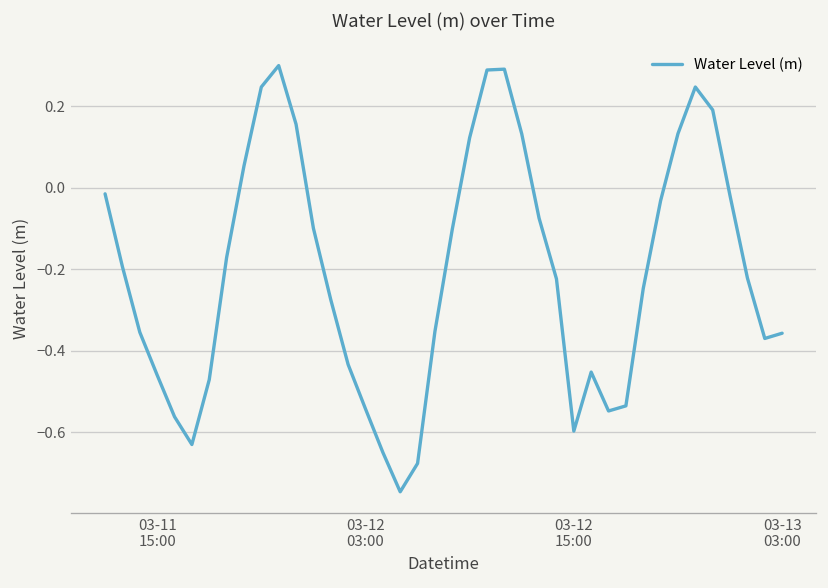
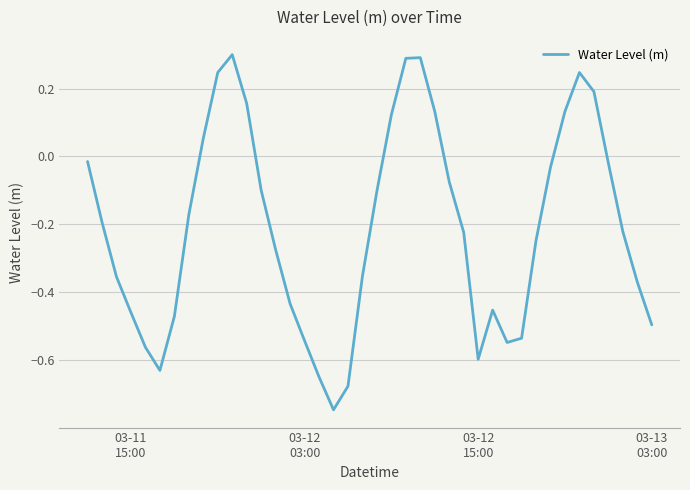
03-13 03:00: -0.36 -> -0.50
